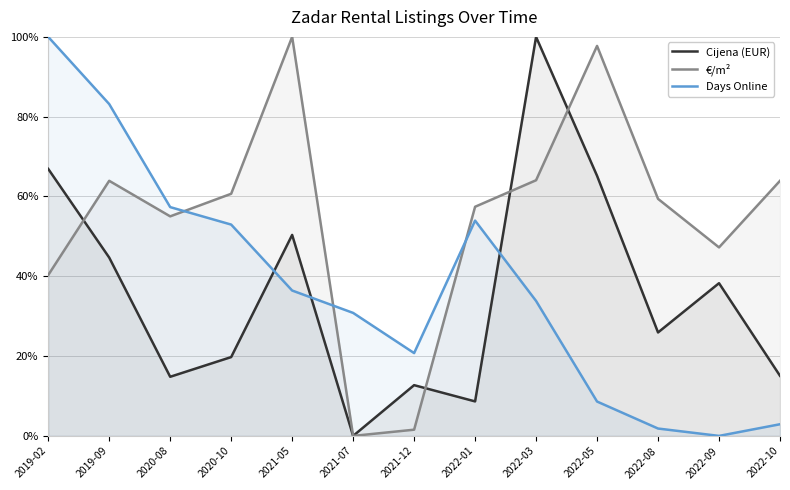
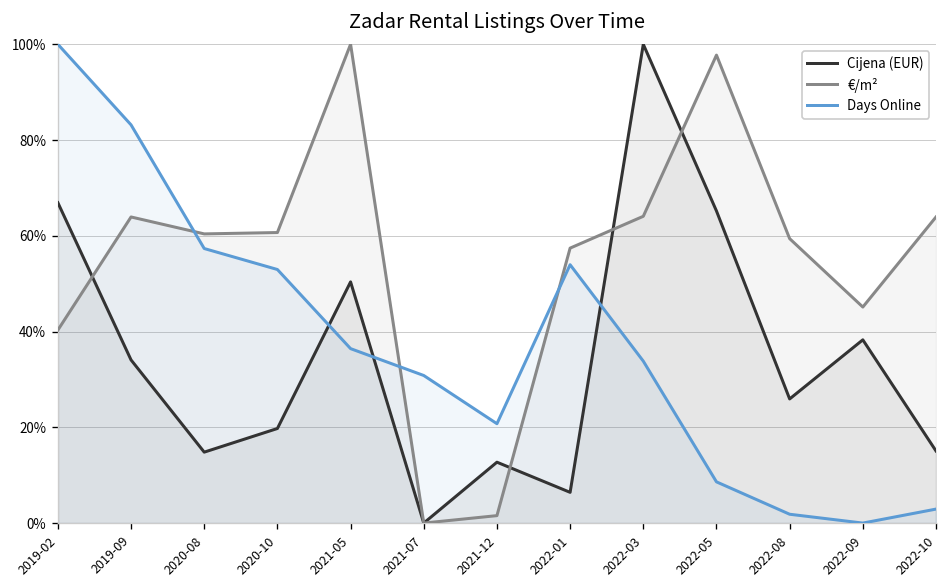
Cijena (EUR), 2019-09: 45% -> 34%
€/m², 2020-08: 55% -> 60%
Cijena (EUR), 2022-01: 9% -> 6%
€/m², 2022-09: 47% -> 45%
